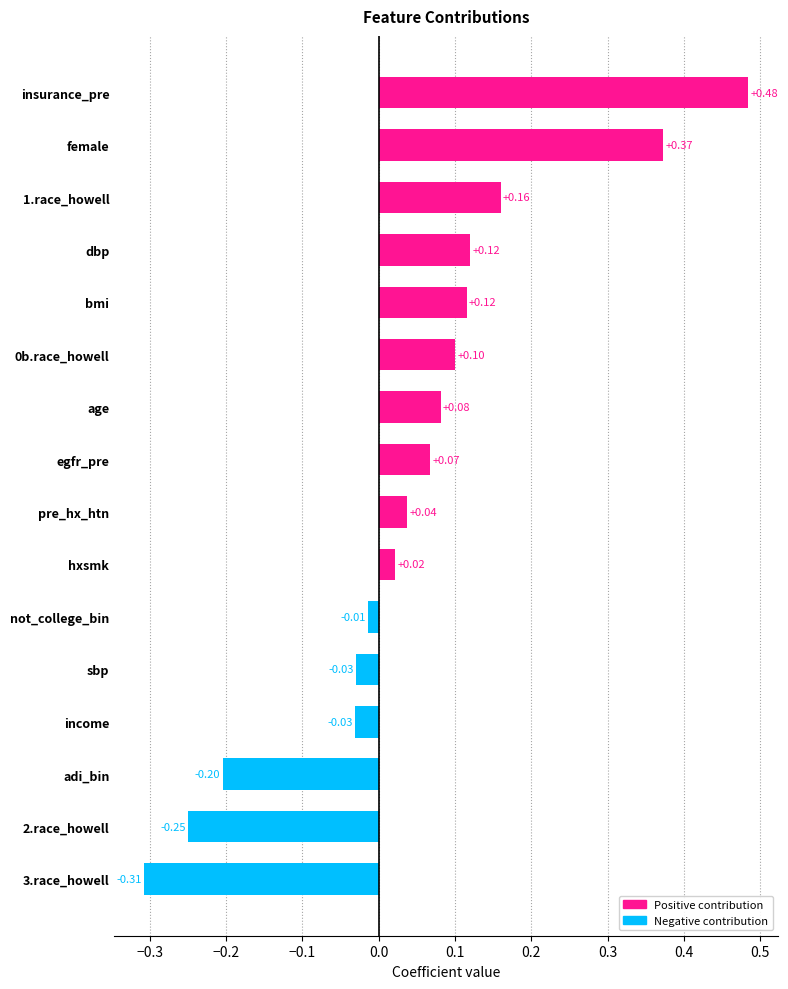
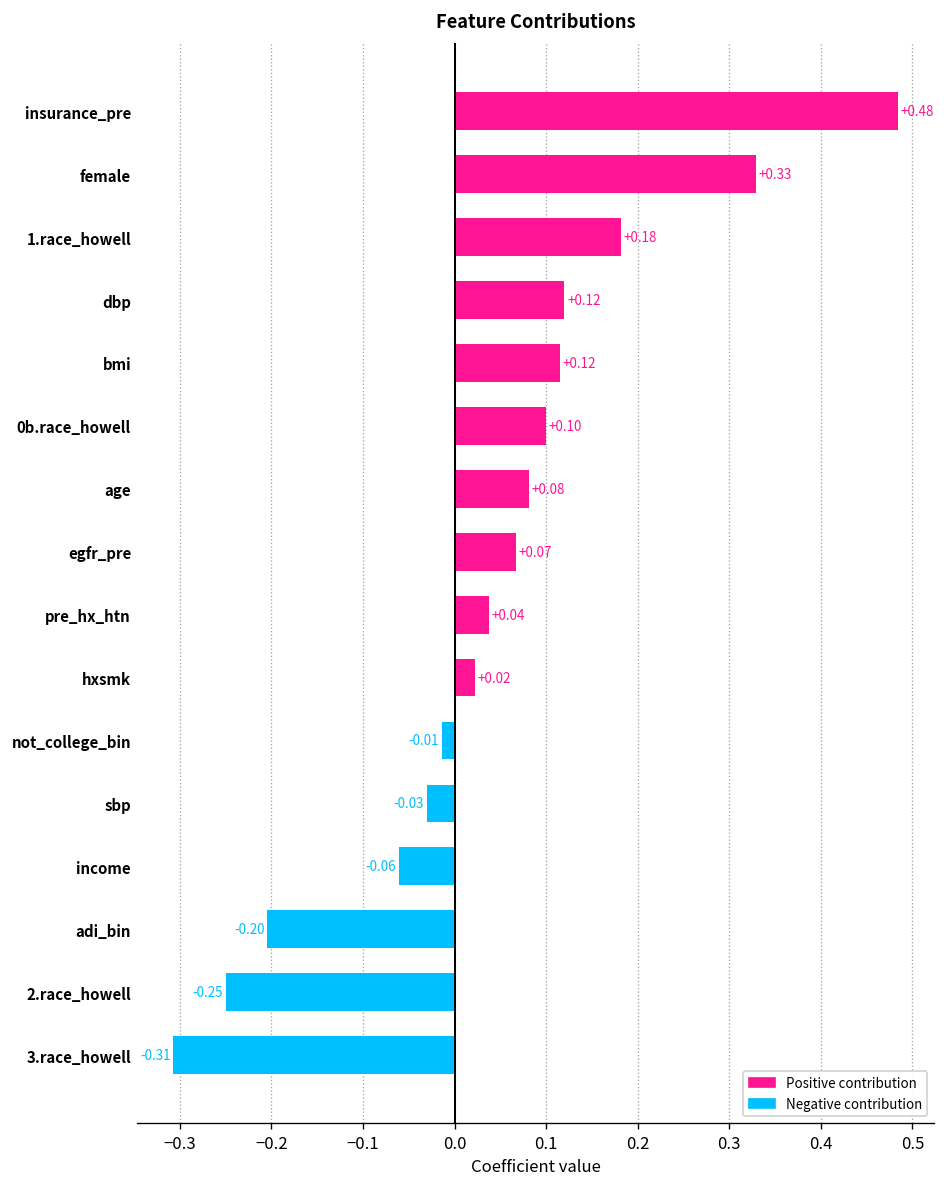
female: +0.37 -> +0.33
1.race_howell: +0.16 -> +0.18
income: -0.03 -> -0.06
